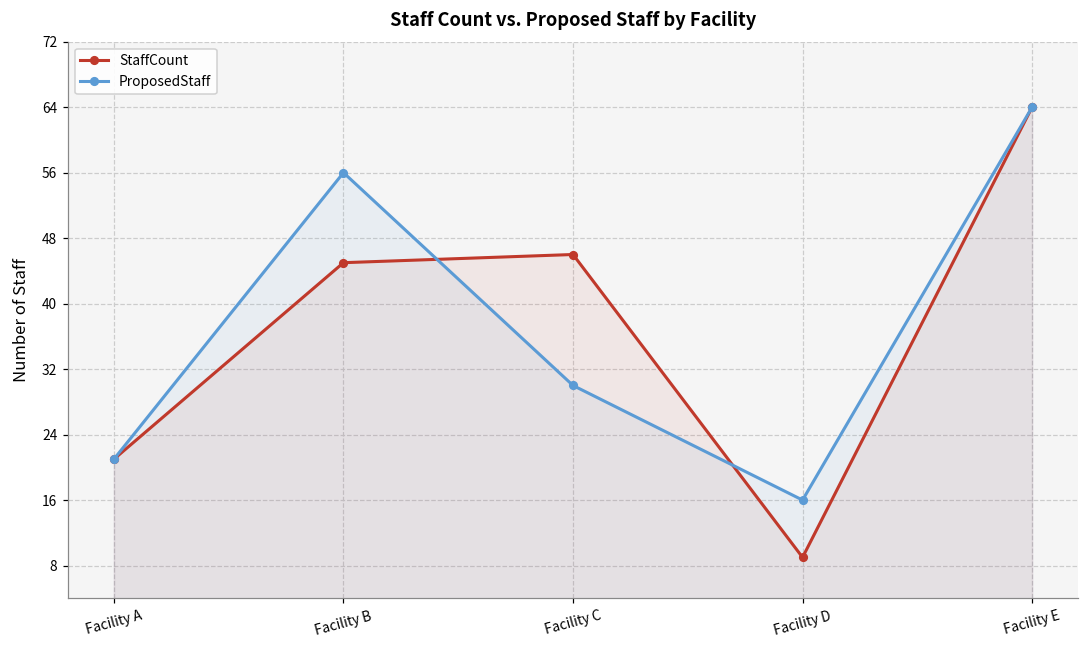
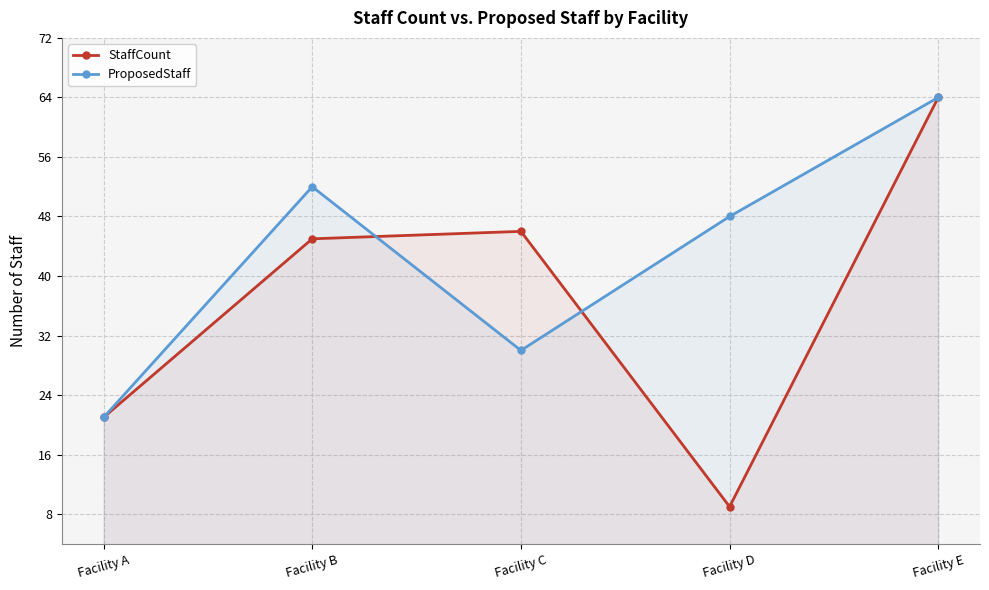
ProposedStaff, Facility B: 56 -> 52
ProposedStaff, Facility D: 16 -> 48
